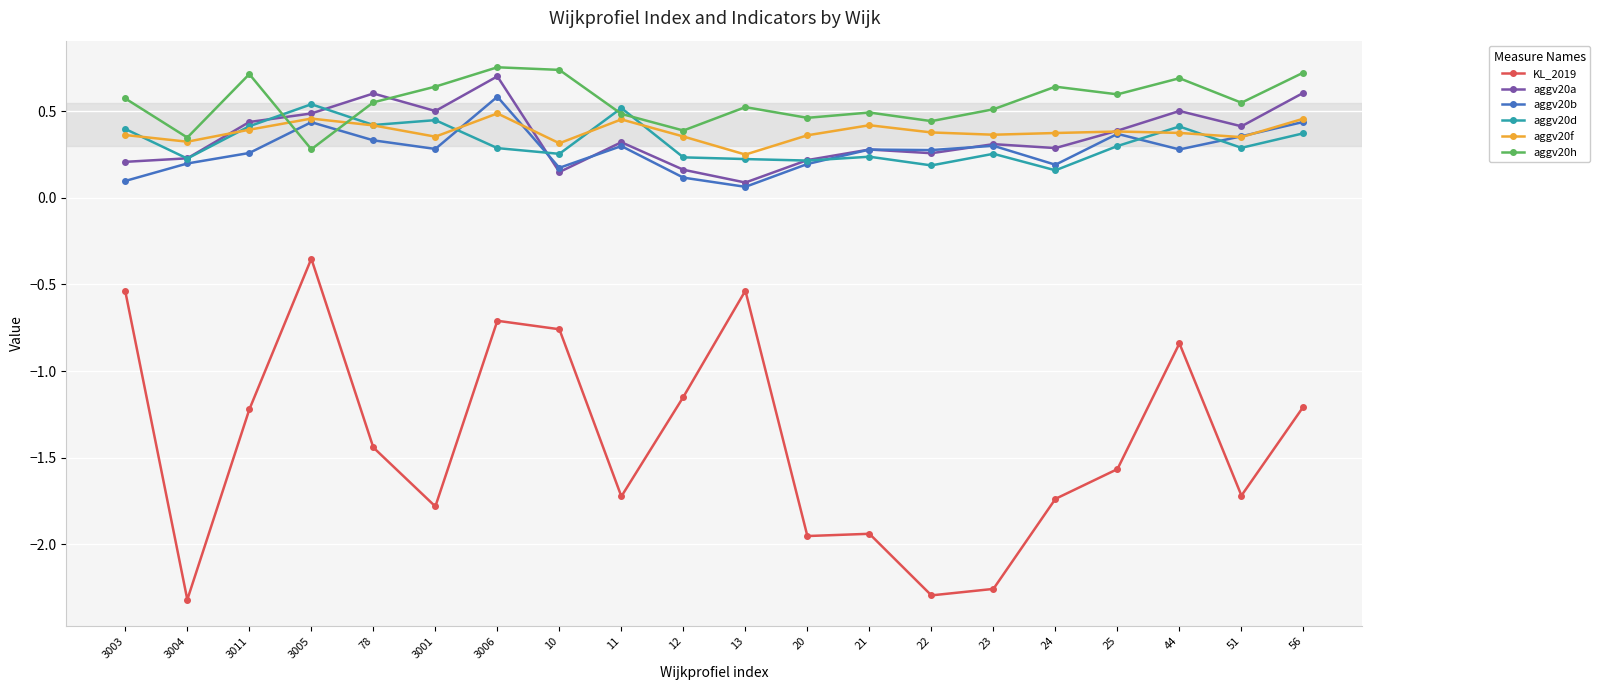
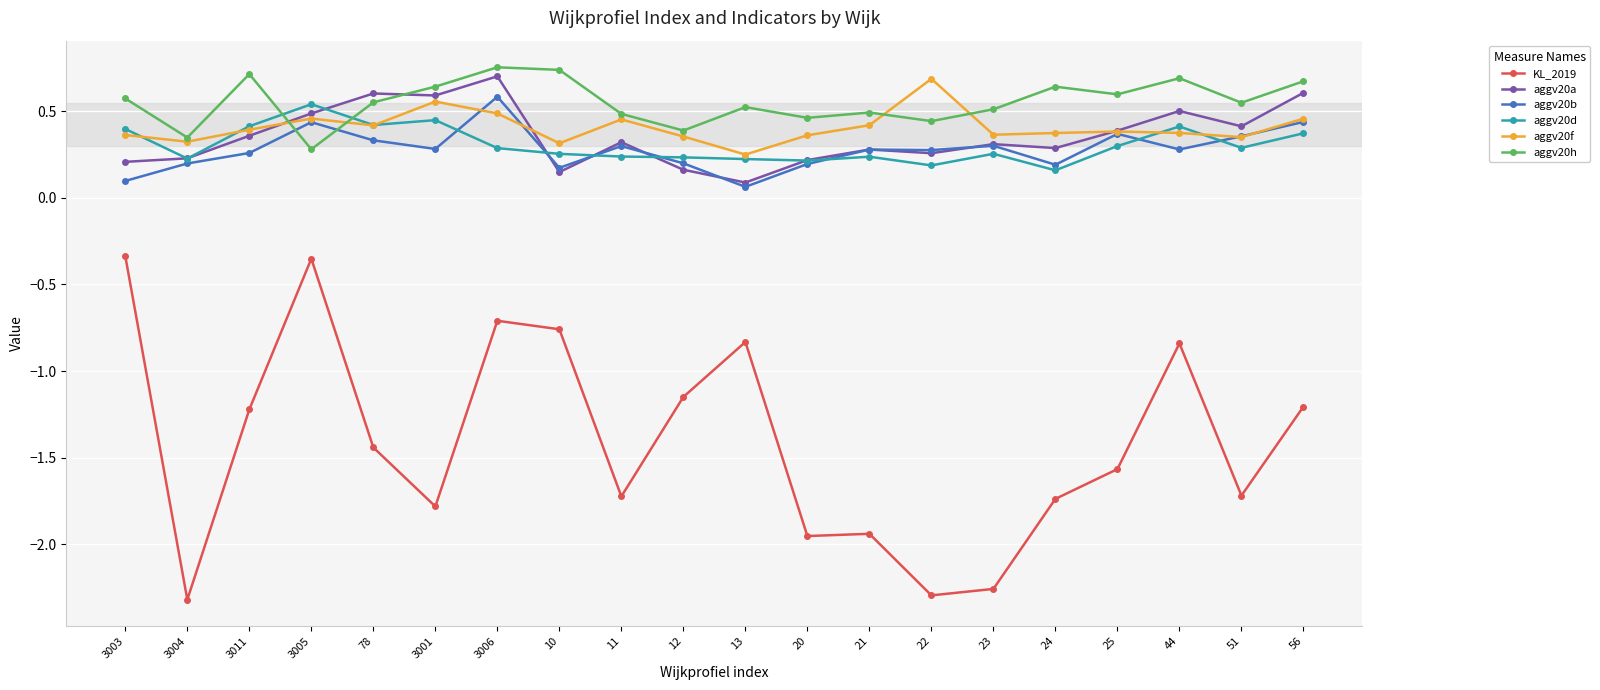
KL_2019, 3003: -0.54 -> -0.34
aggv20a, 3011: 0.44 -> 0.36
aggv20a, 3001: 0.50 -> 0.59
aggv20f, 3001: 0.35 -> 0.56
aggv20d, 11: 0.52 -> 0.24
aggv20b, 12: 0.12 -> 0.20
KL_2019, 13: -0.54 -> -0.83
aggv20f, 22: 0.38 -> 0.69
aggv20h, 56: 0.72 -> 0.67
